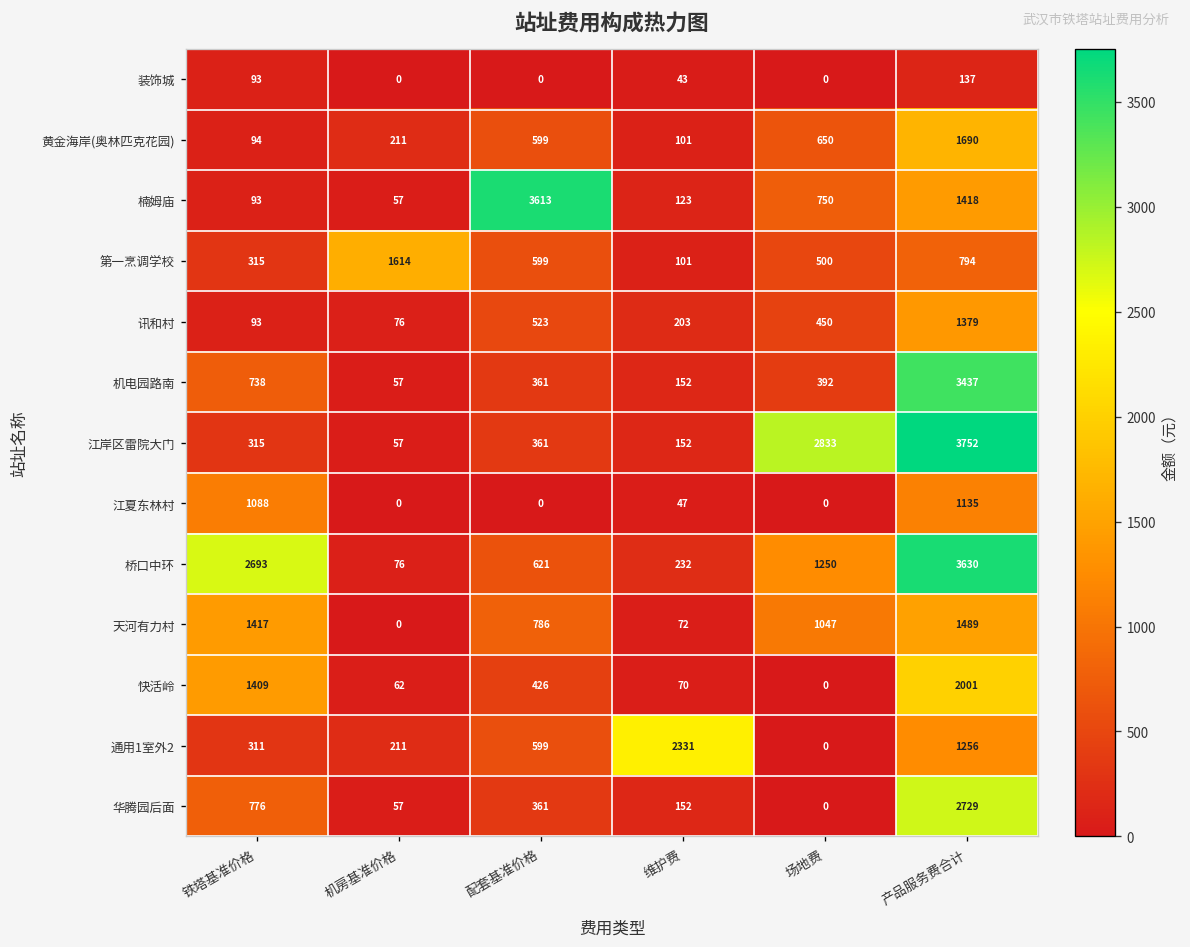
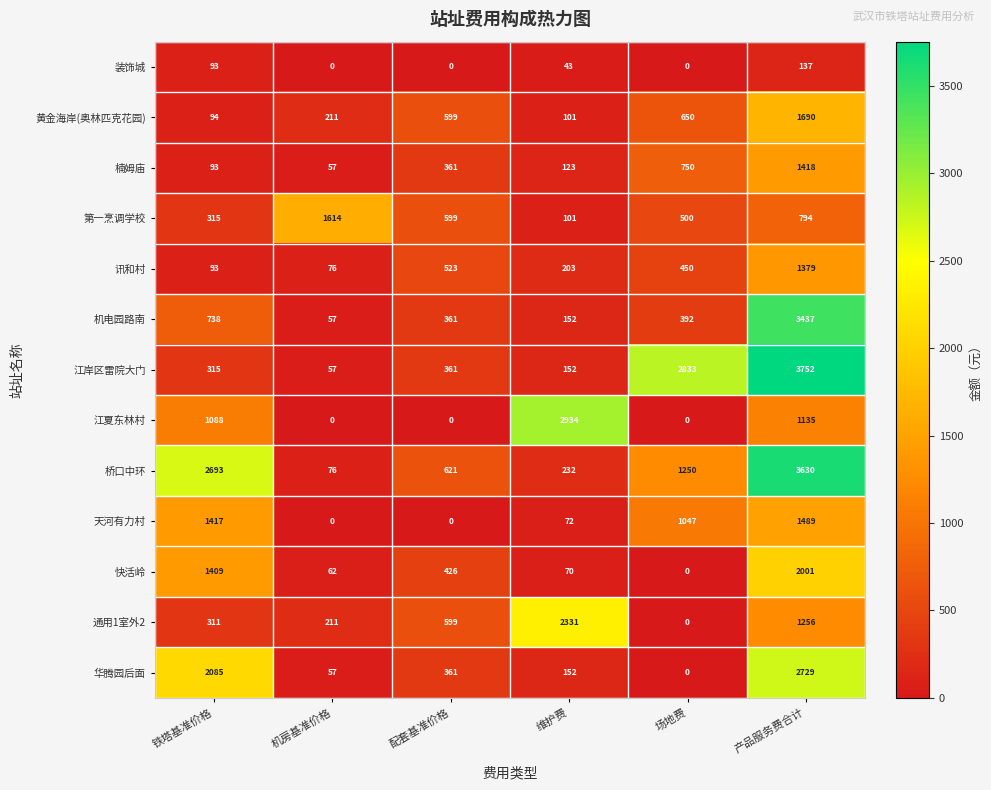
楠姆庙, 配套基准价格: 3613 -> 361
江夏东林村, 维护费: 47 -> 2934
天河有力村, 配套基准价格: 786 -> 0
华腾园后面, 铁塔基准价格: 776 -> 2085
